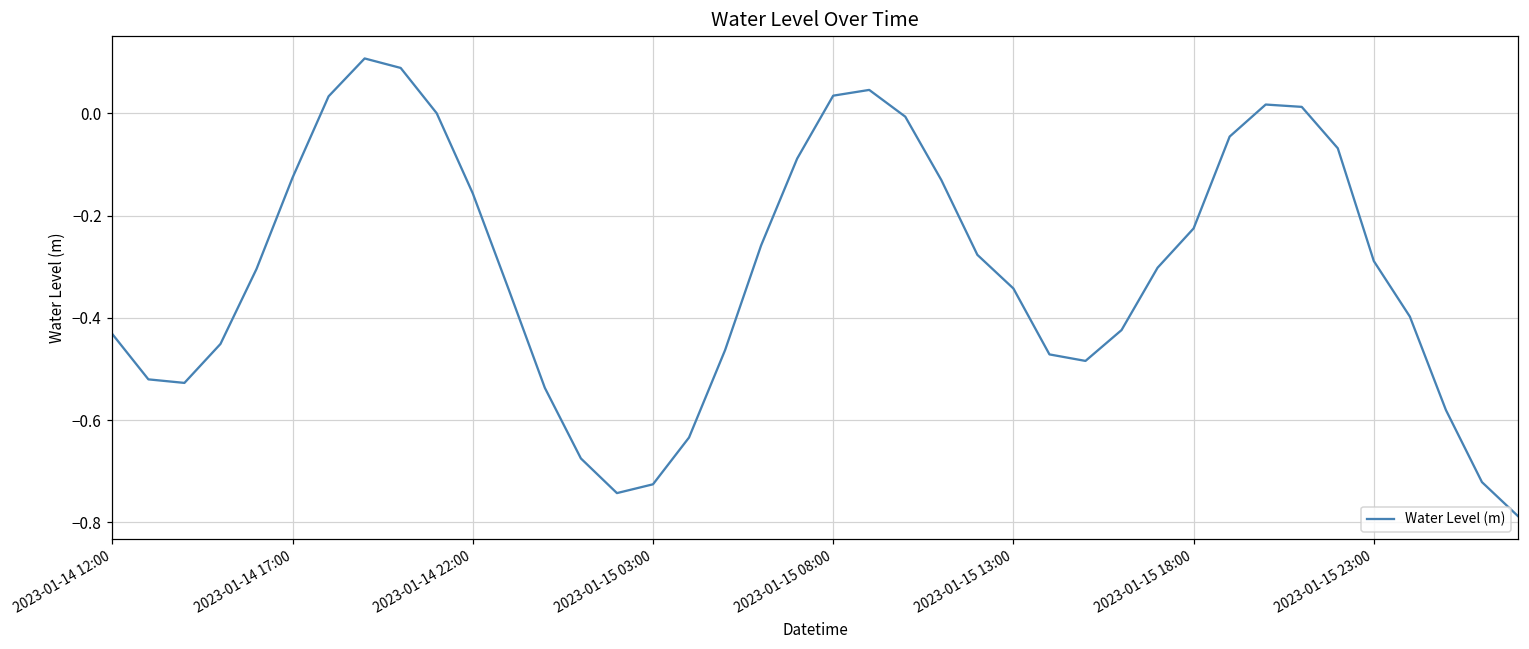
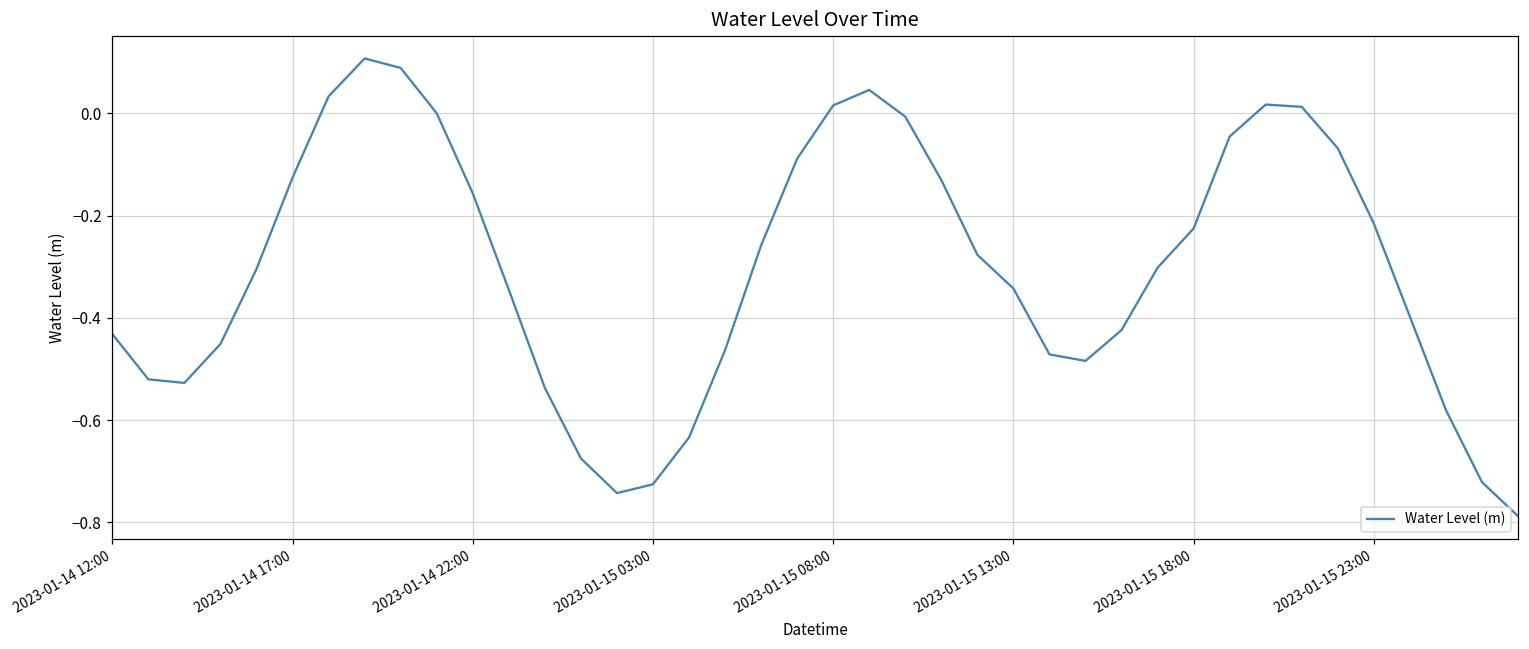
2023-01-15 08:00: 0.03 -> 0.02
2023-01-15 23:00: -0.29 -> -0.22
